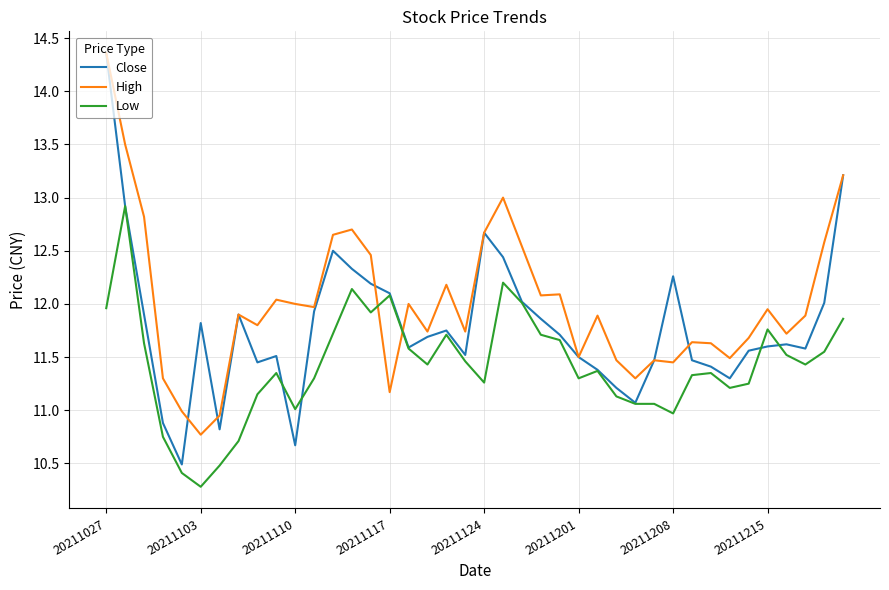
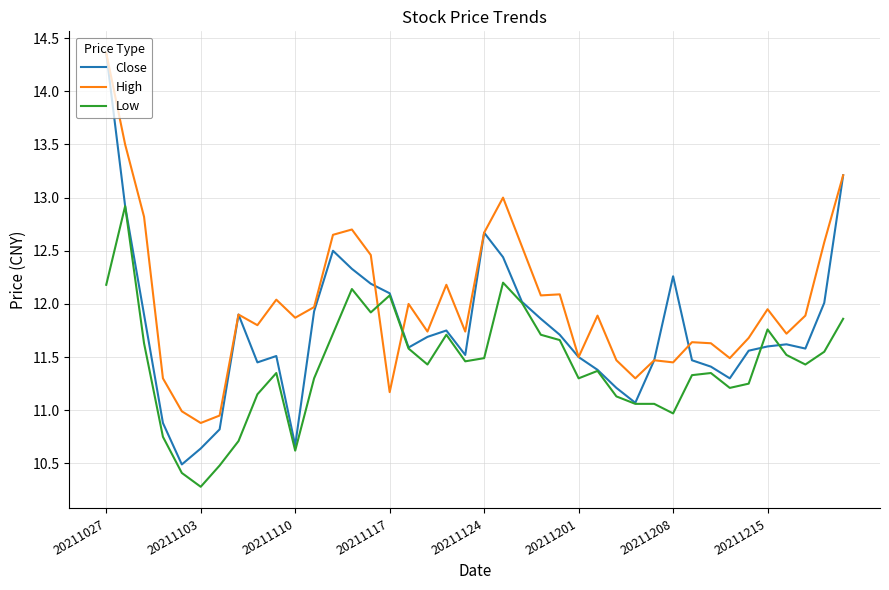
Low, 20211027: 11.96 -> 12.18
Close, 20211103: 11.82 -> 10.64
High, 20211103: 10.77 -> 10.88
High, 20211110: 12.00 -> 11.87
Low, 20211110: 11.01 -> 10.62
Low, 20211124: 11.26 -> 11.49
